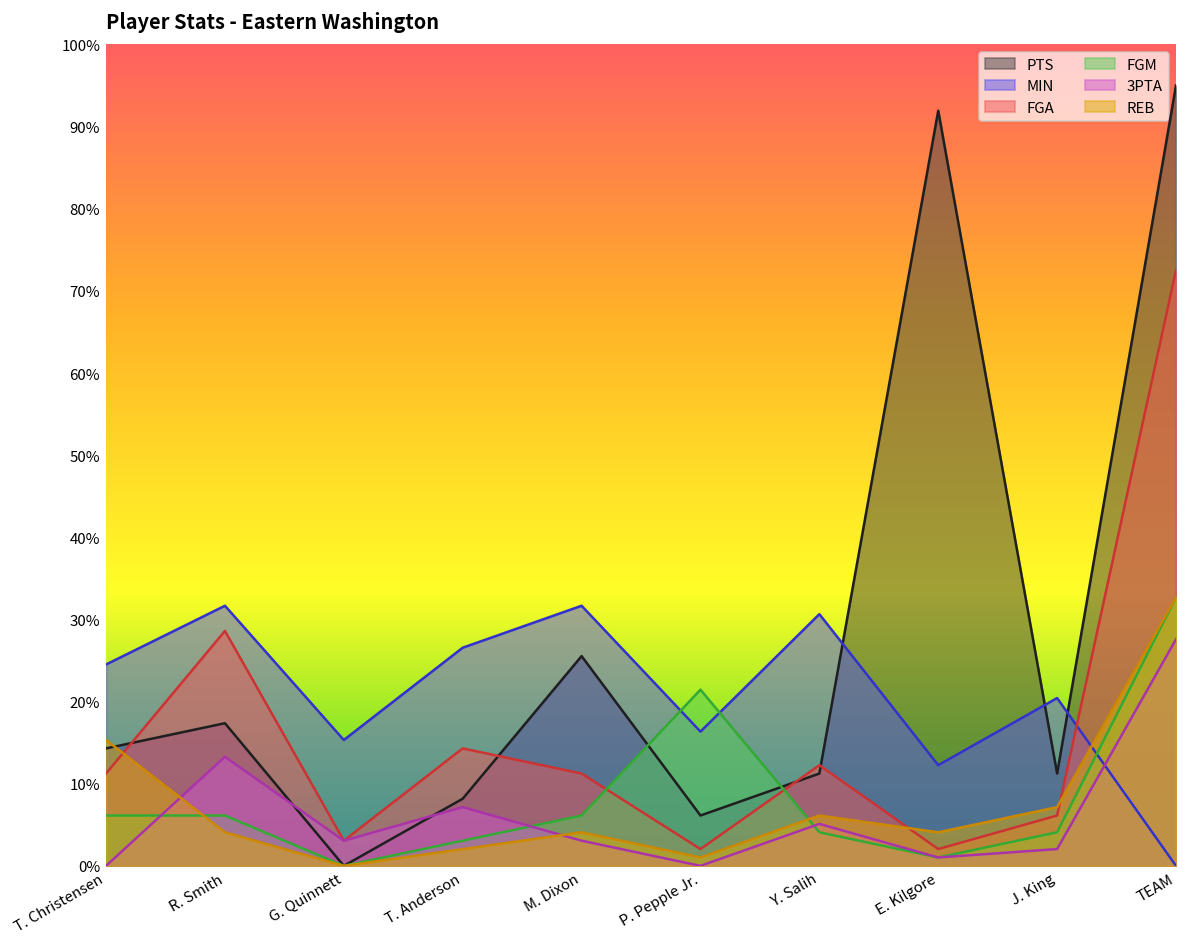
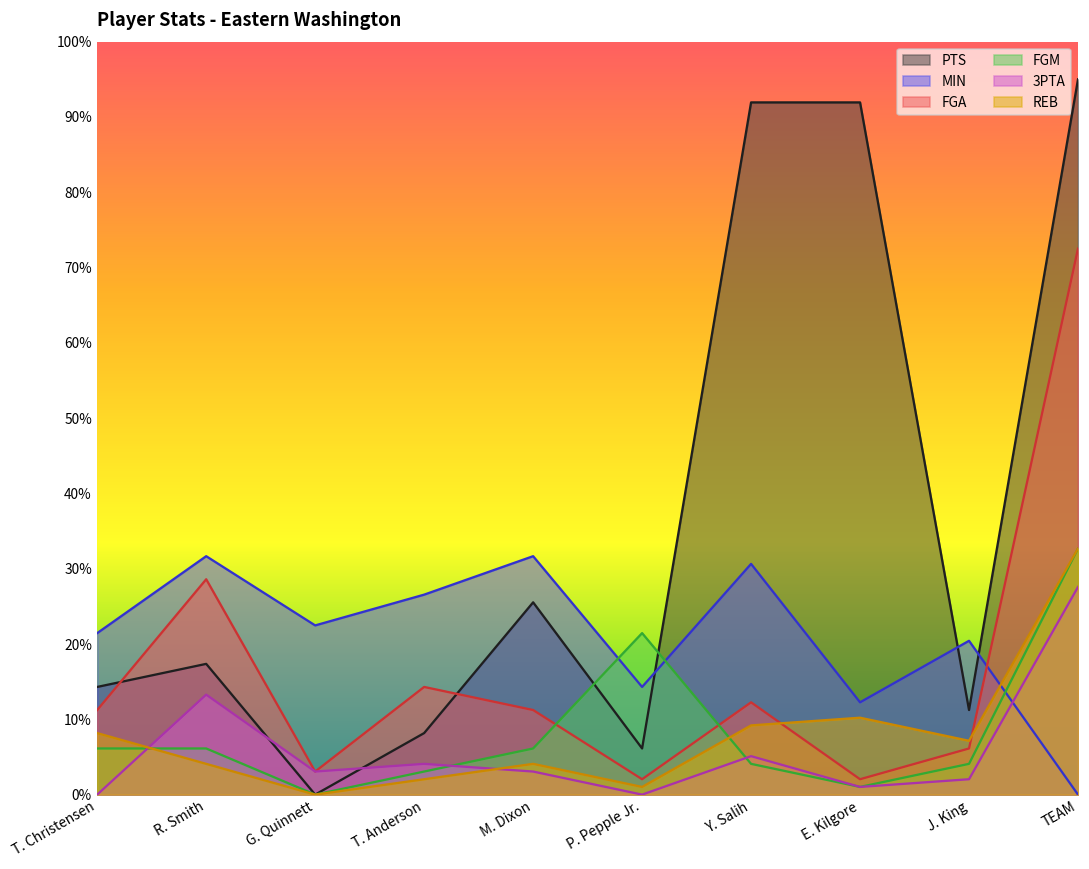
MIN, T. Christensen: 25% -> 21%
REB, T. Christensen: 15% -> 8%
MIN, G. Quinnett: 15% -> 22%
3PTA, T. Anderson: 7% -> 4%
MIN, P. Pepple Jr.: 16% -> 14%
PTS, Y. Salih: 11% -> 92%
REB, Y. Salih: 6% -> 9%
REB, E. Kilgore: 4% -> 10%
